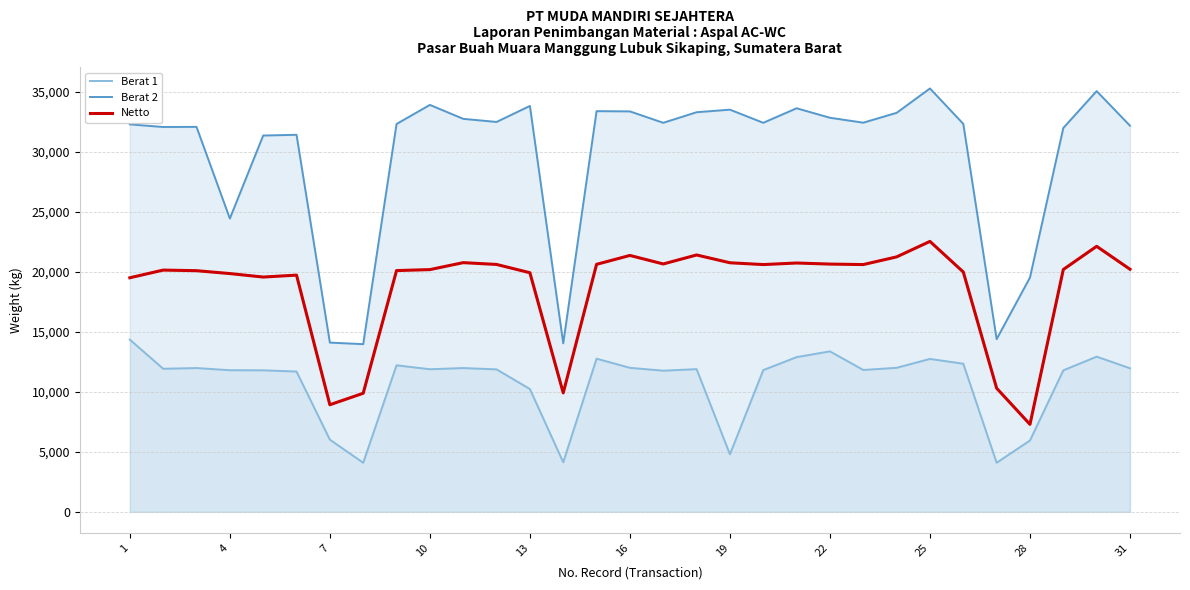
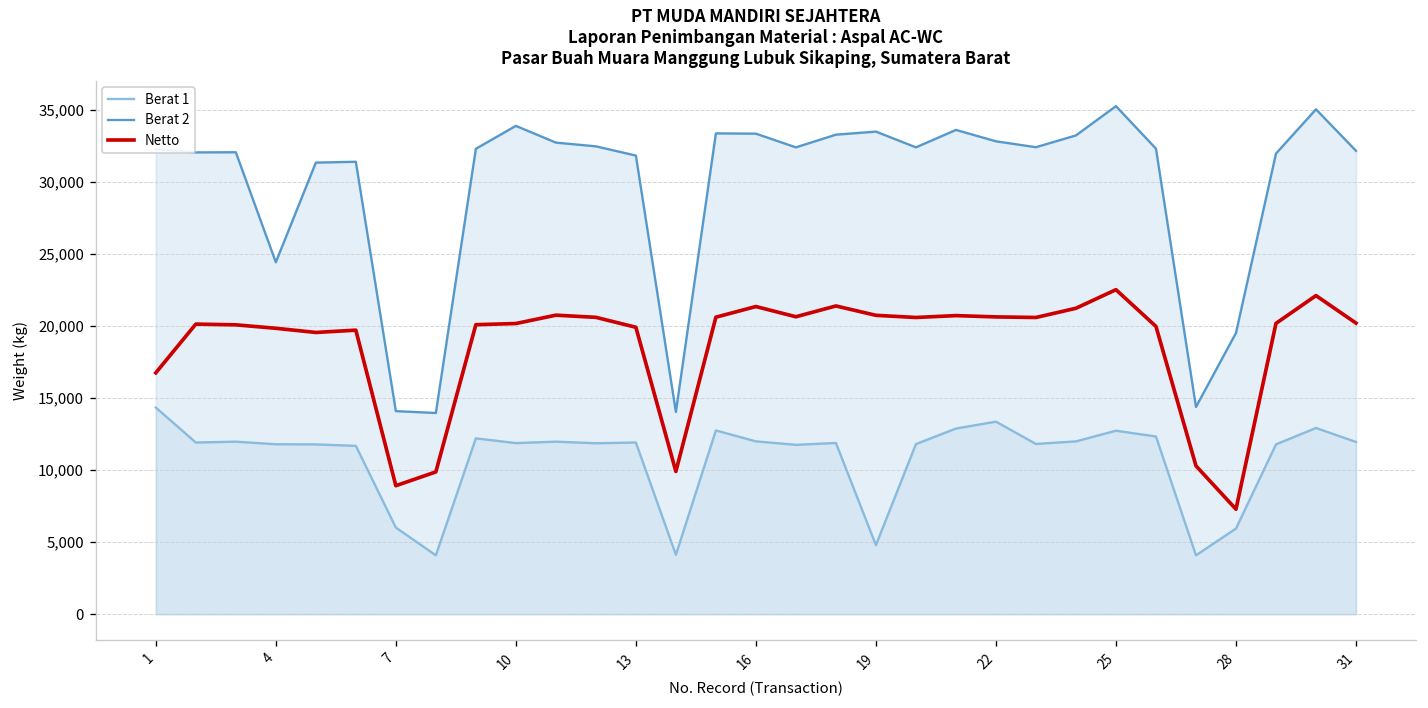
Netto, 1: 19,500 -> 16,800
Berat 1, 13: 10,200 -> 11,900
Berat 2, 13: 33,800 -> 31,800
